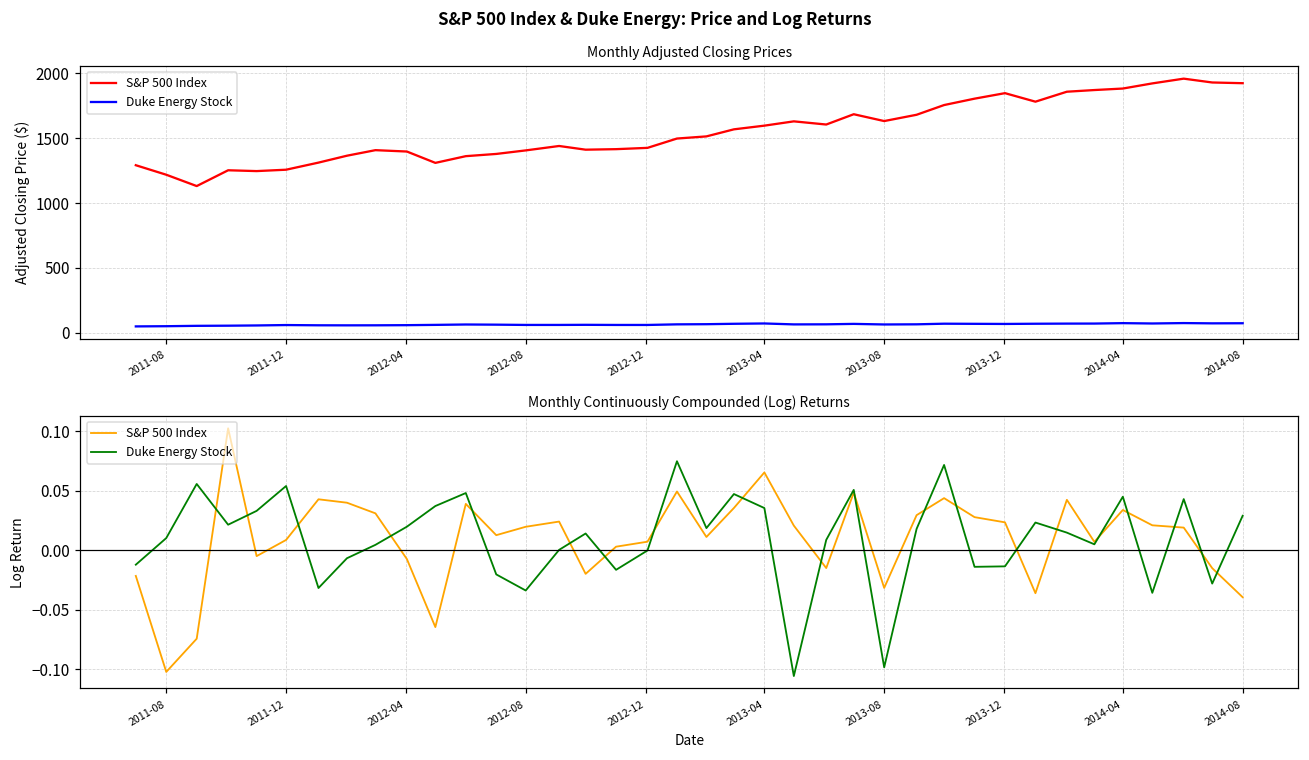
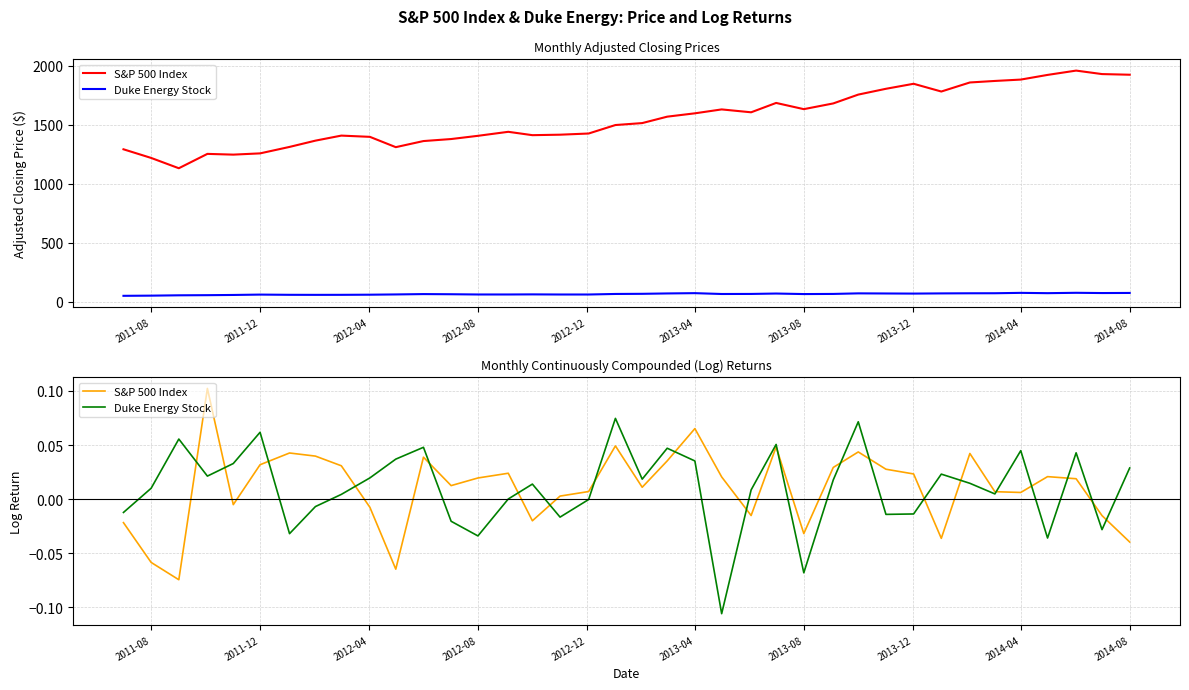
Monthly Continuously Compounded (Log) Returns, S&P 500 Index, 2011-08: -0.102 -> -0.058
Monthly Continuously Compounded (Log) Returns, S&P 500 Index, 2011-12: 0.008 -> 0.032
Monthly Continuously Compounded (Log) Returns, Duke Energy Stock, 2011-12: 0.054 -> 0.062
Monthly Continuously Compounded (Log) Returns, Duke Energy Stock, 2013-08: -0.098 -> -0.068
Monthly Continuously Compounded (Log) Returns, S&P 500 Index, 2014-04: 0.034 -> 0.006
